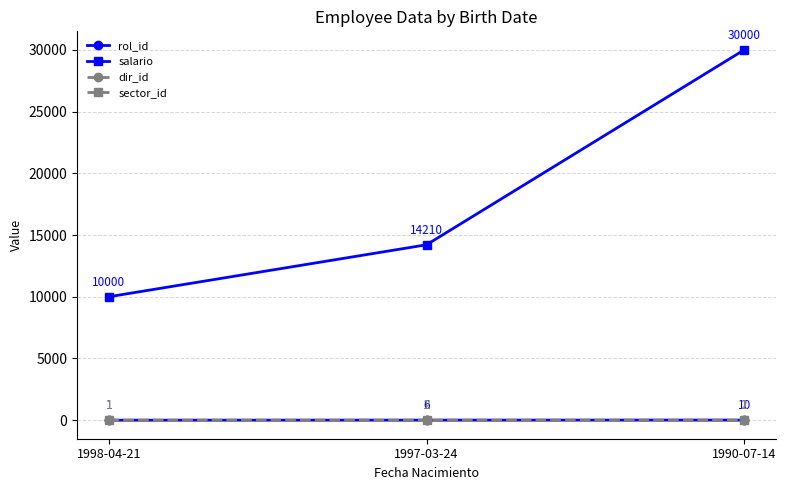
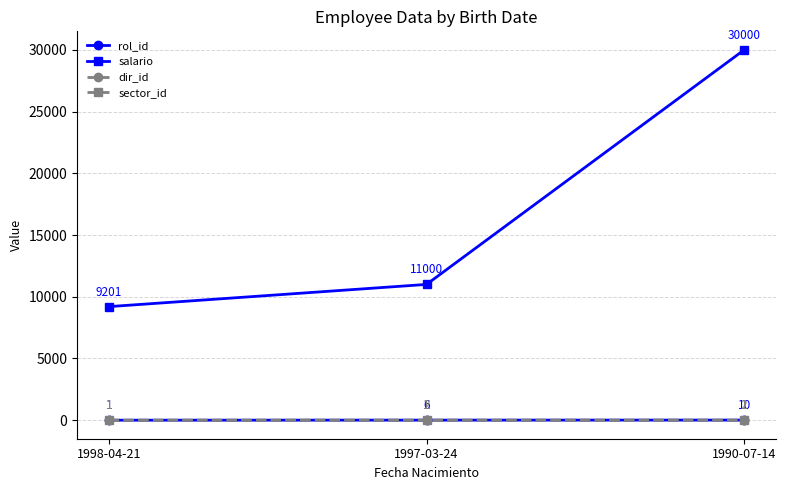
salario, 1998-04-21: 10000 -> 9201
salario, 1997-03-24: 14210 -> 11000
